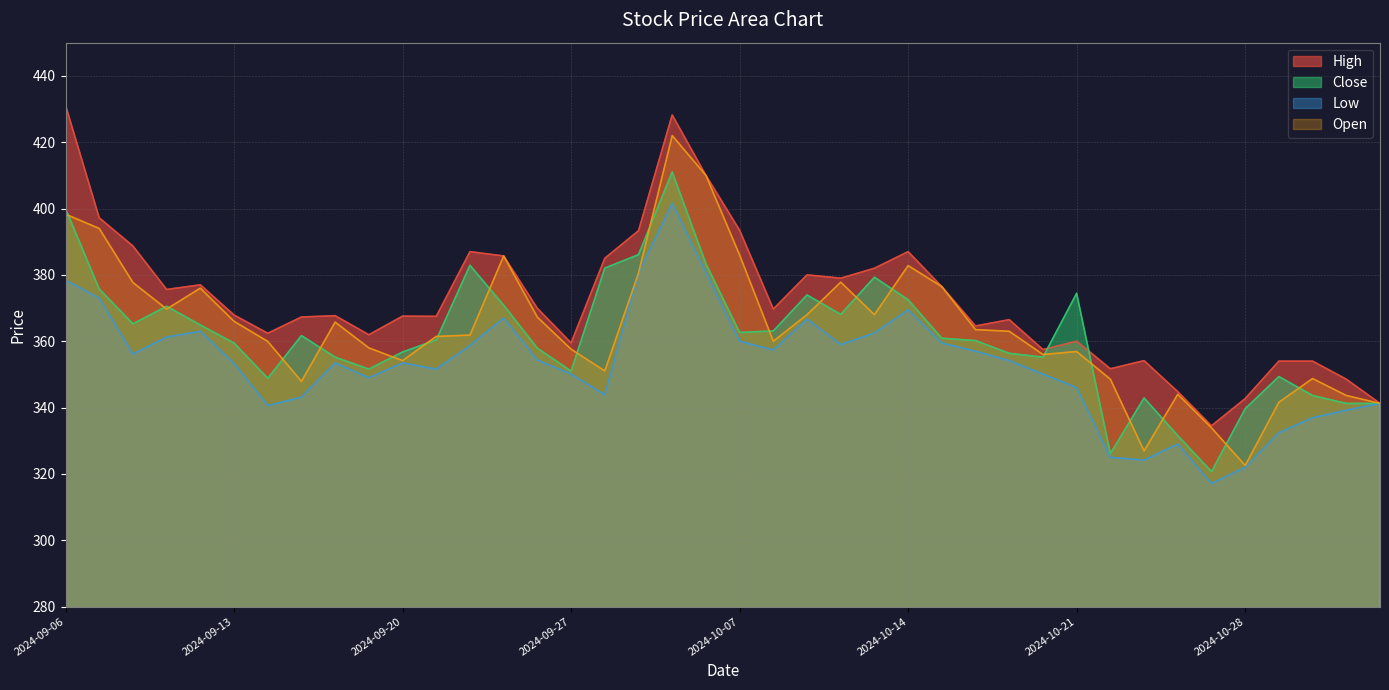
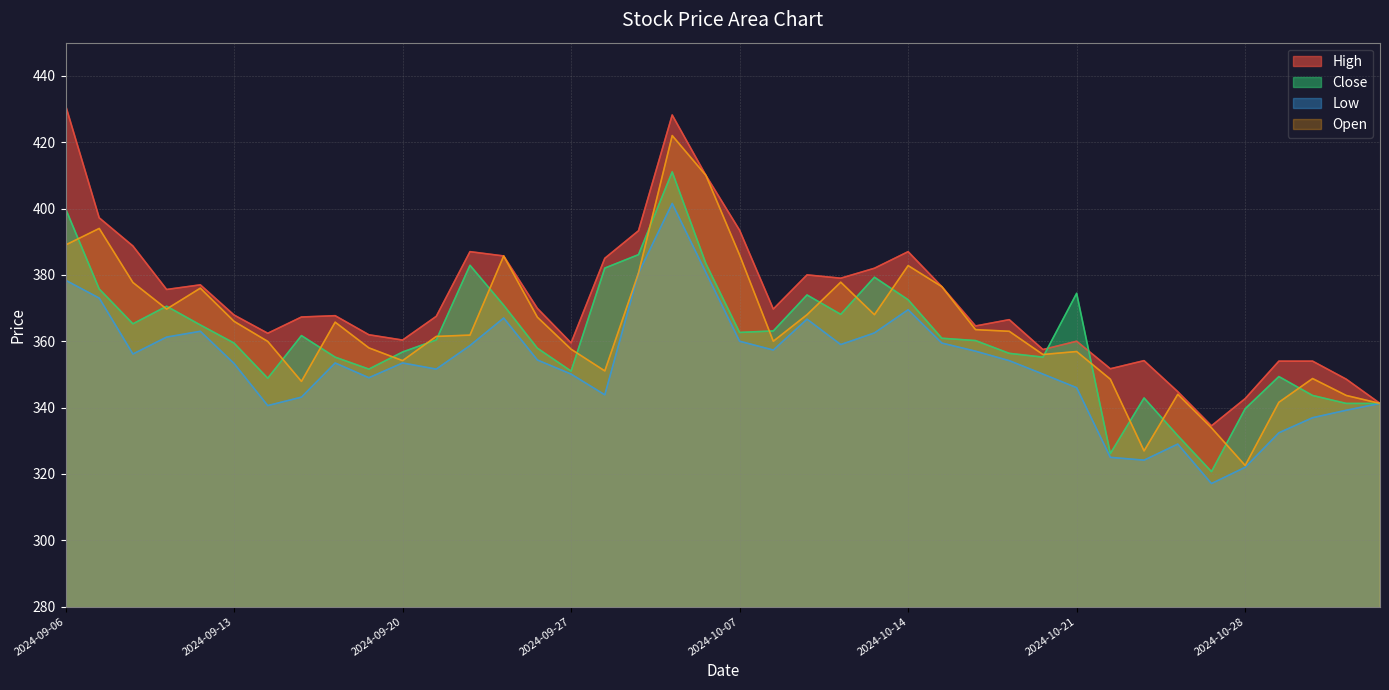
Open, 2024-09-06: 398 -> 389
High, 2024-09-20: 368 -> 360
